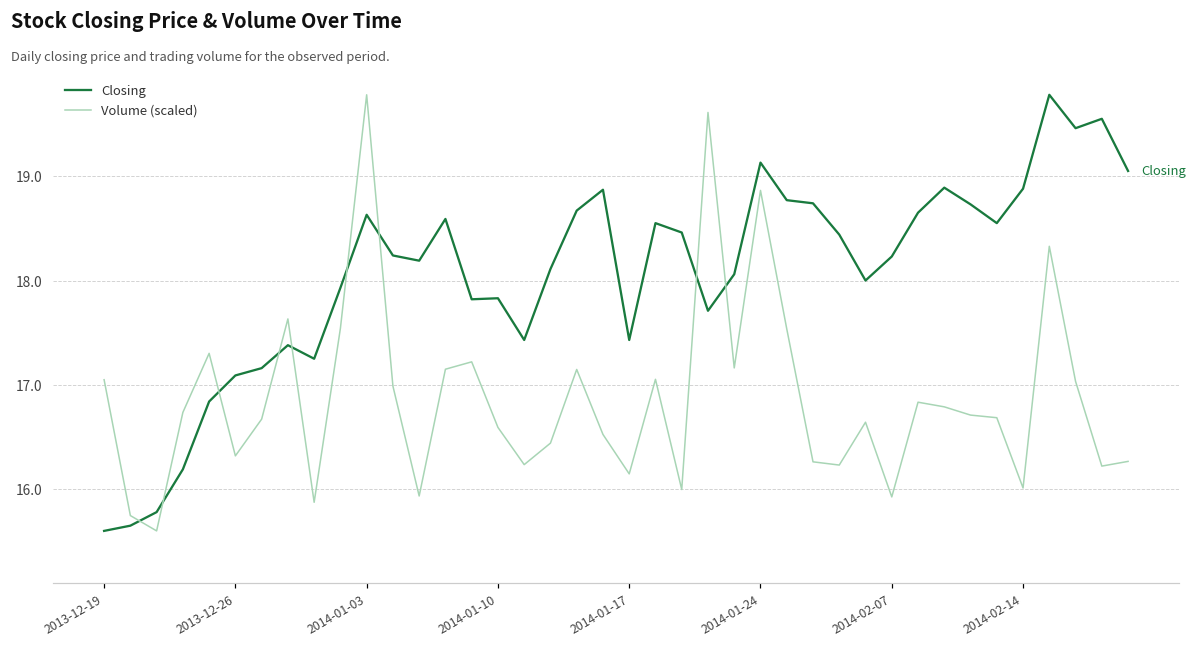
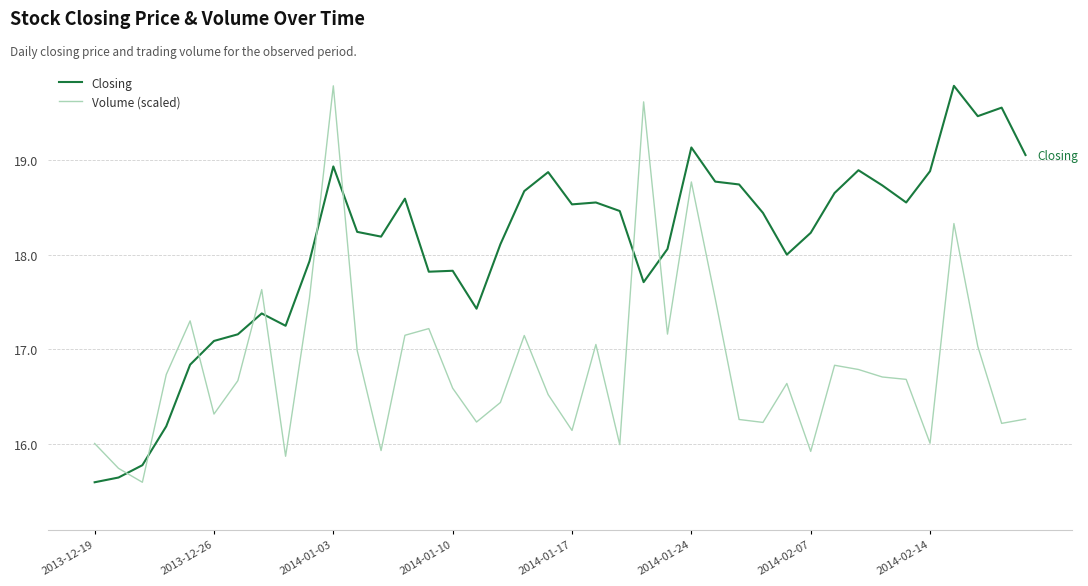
Volume (scaled), 2013-12-19: 17.0 -> 16.0
Closing, 2014-01-03: 18.6 -> 18.9
Closing, 2014-01-17: 17.4 -> 18.5
Volume (scaled), 2014-01-24: 18.9 -> 18.8
